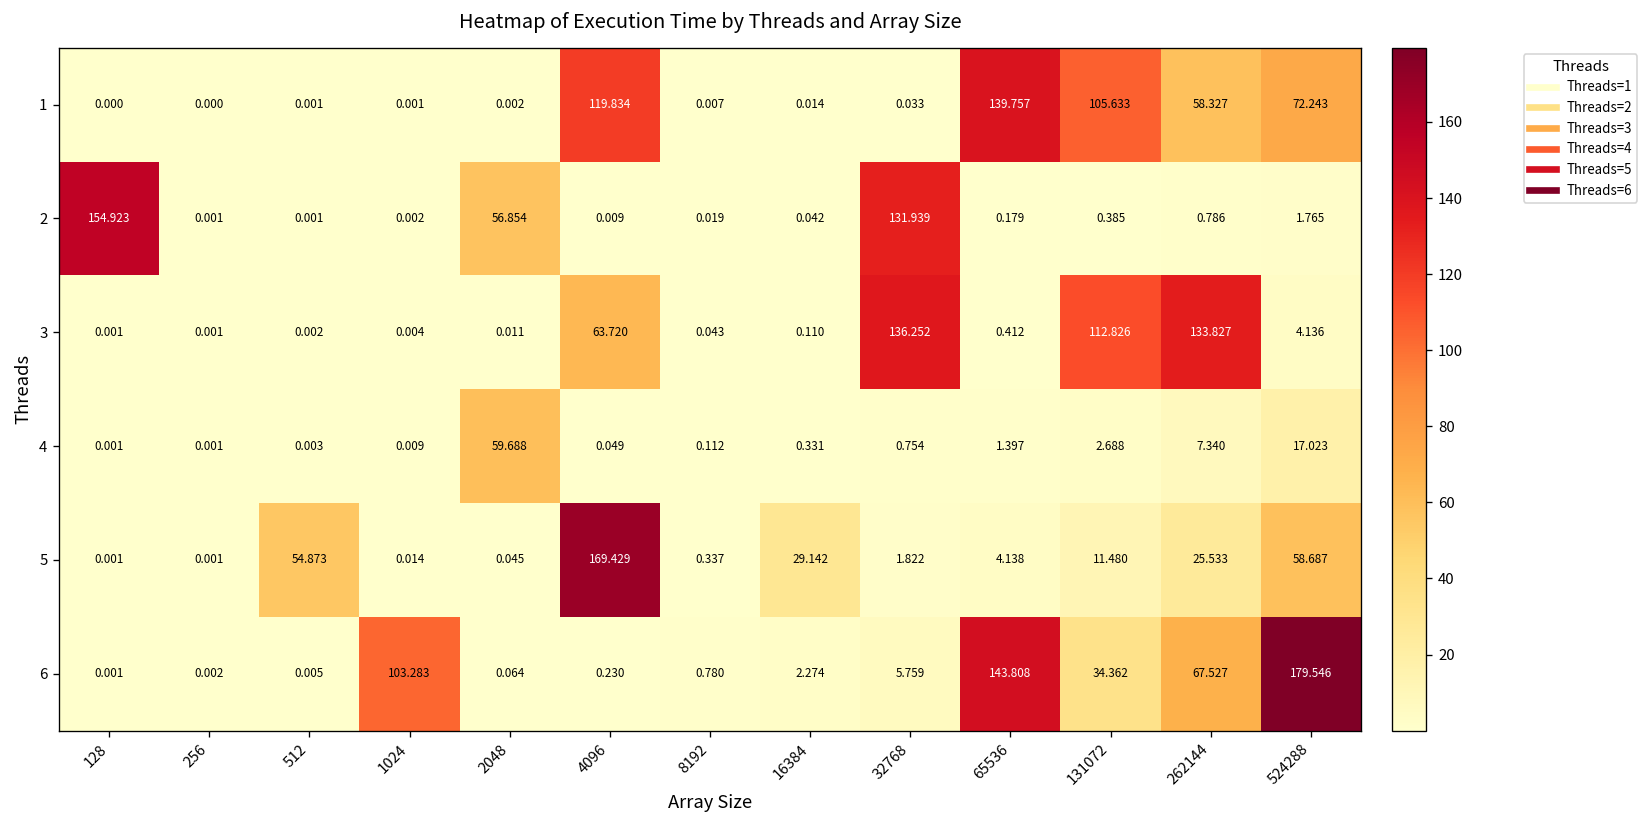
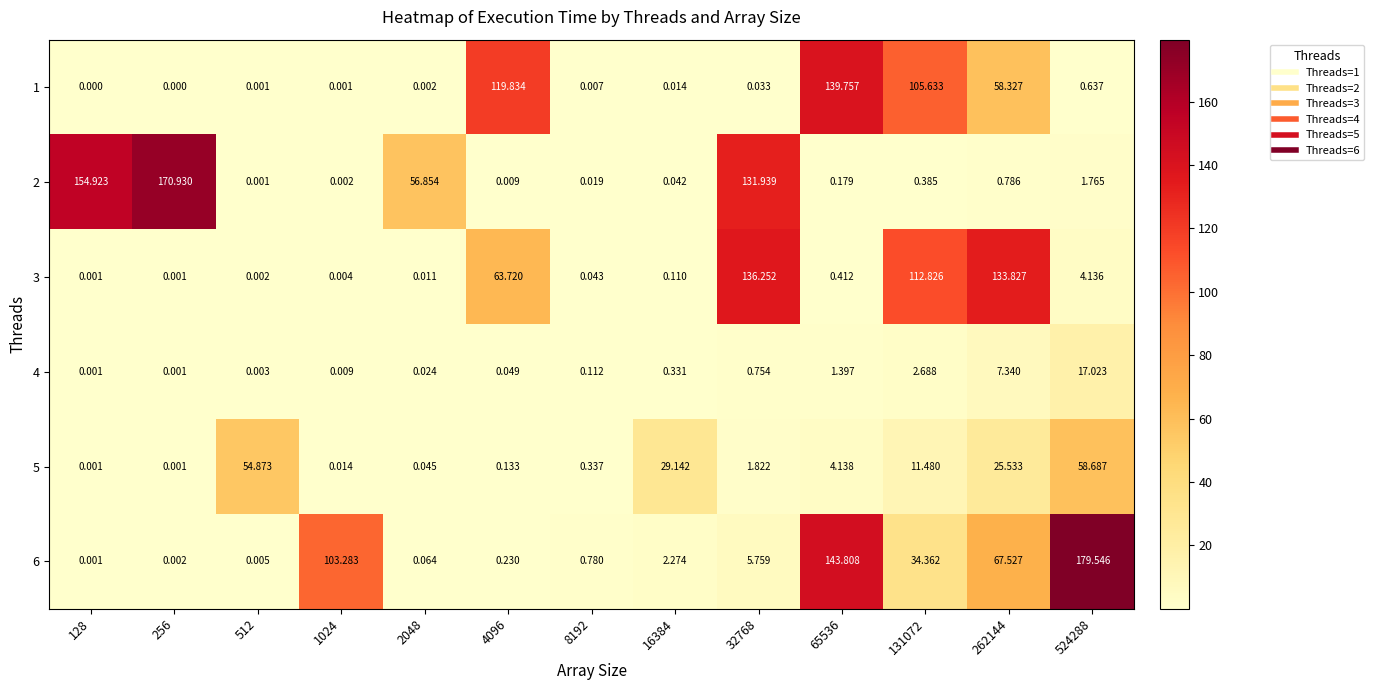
1, 524288: 72.243 -> 0.637
2, 256: 0.001 -> 170.930
4, 2048: 59.688 -> 0.024
5, 4096: 169.429 -> 0.133
